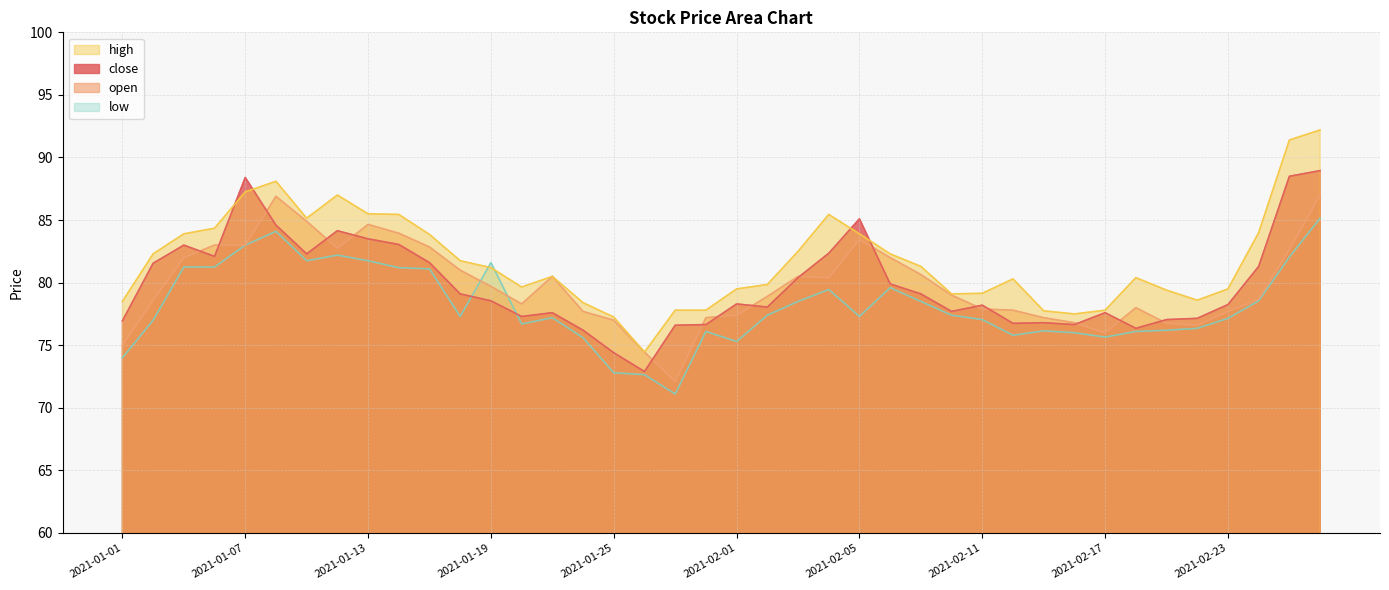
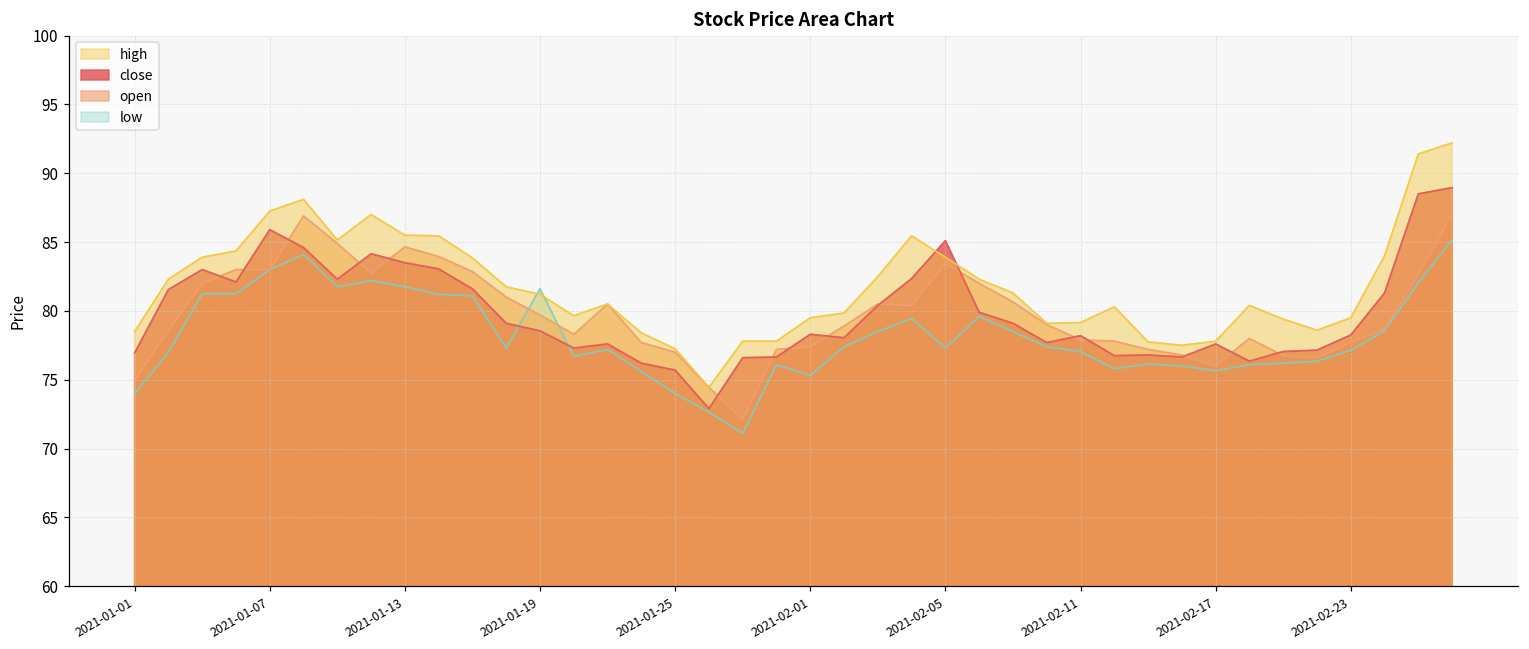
close, 2021-01-07: 88.4 -> 85.9
low, 2021-01-25: 72.8 -> 74.0
close, 2021-01-25: 74.4 -> 75.7
